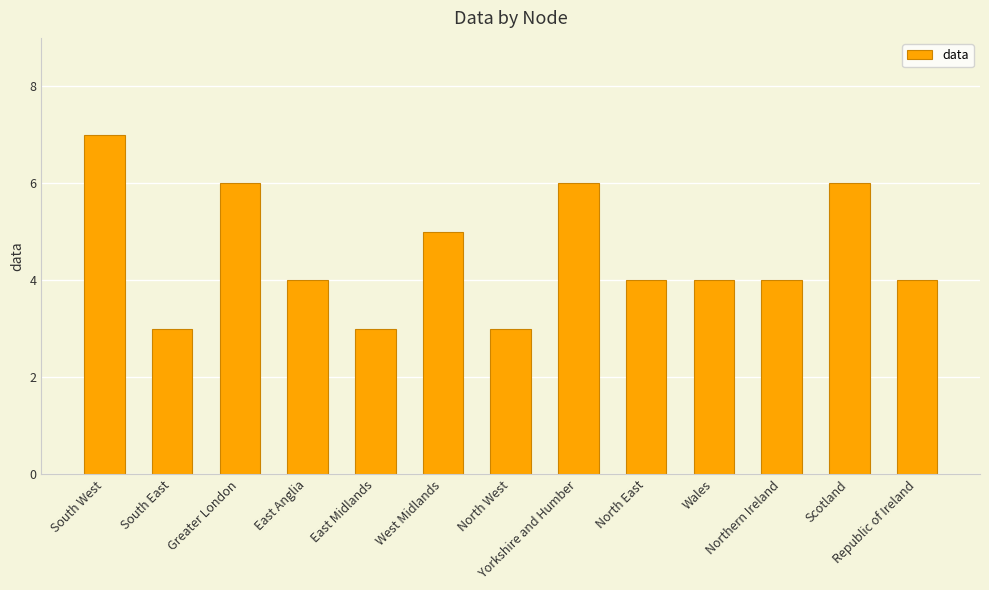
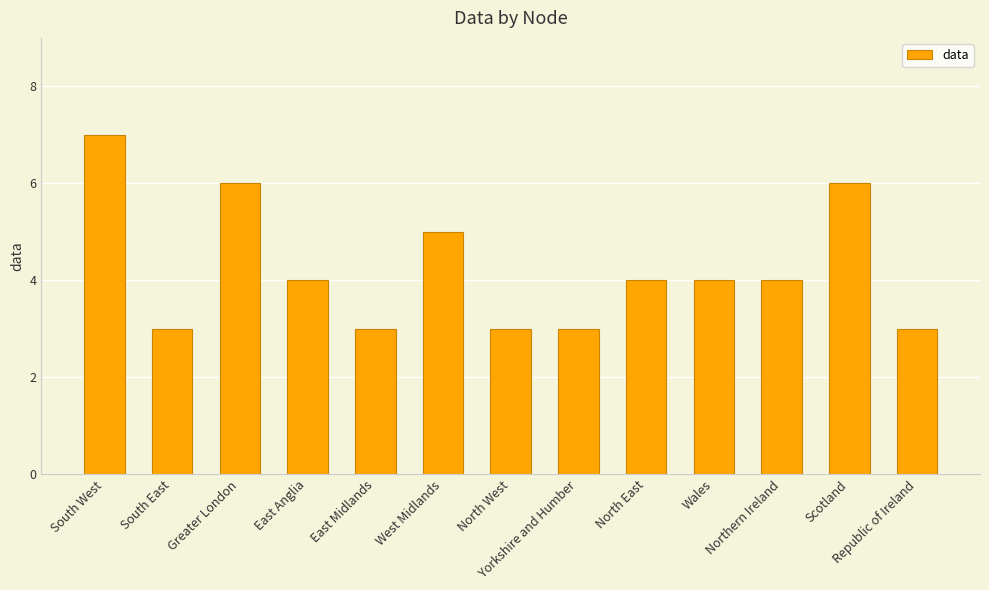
Yorkshire and Humber: 6 -> 3
Republic of Ireland: 4 -> 3
